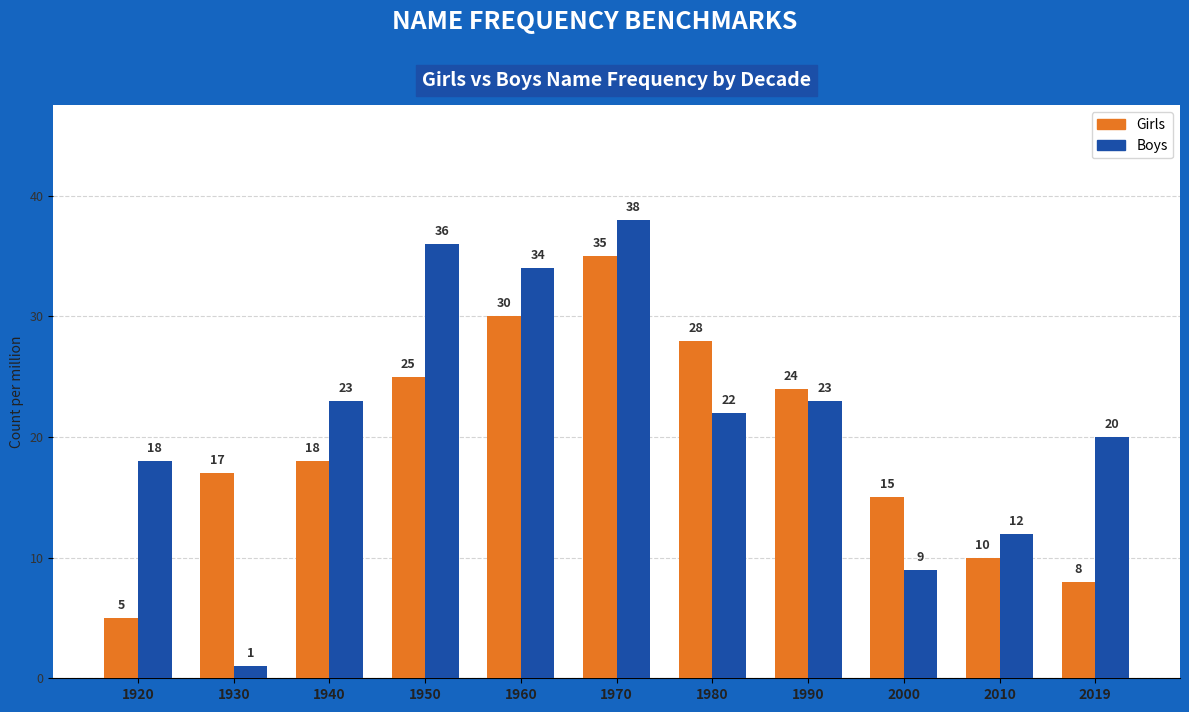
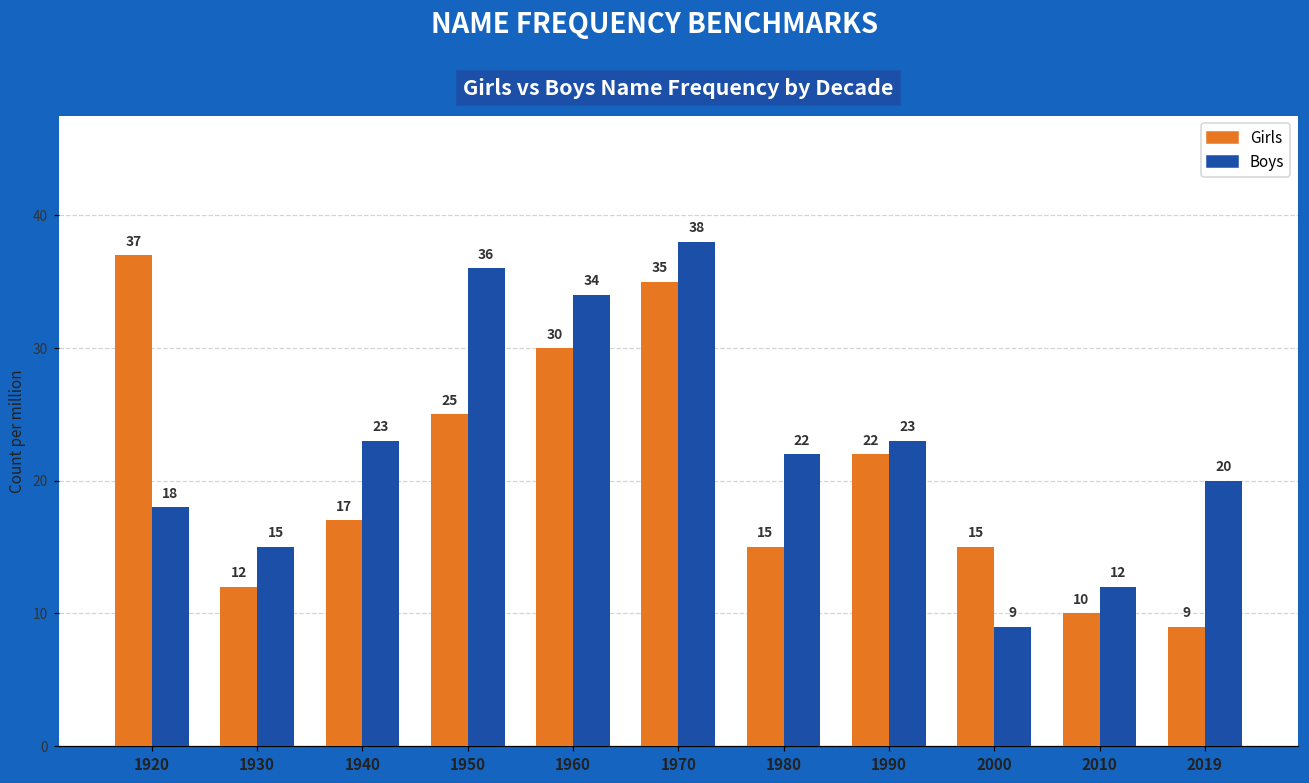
Girls, 1920: 5 -> 37
Girls, 1930: 17 -> 12
Boys, 1930: 1 -> 15
Girls, 1940: 18 -> 17
Girls, 1980: 28 -> 15
Girls, 1990: 24 -> 22
Girls, 2019: 8 -> 9
